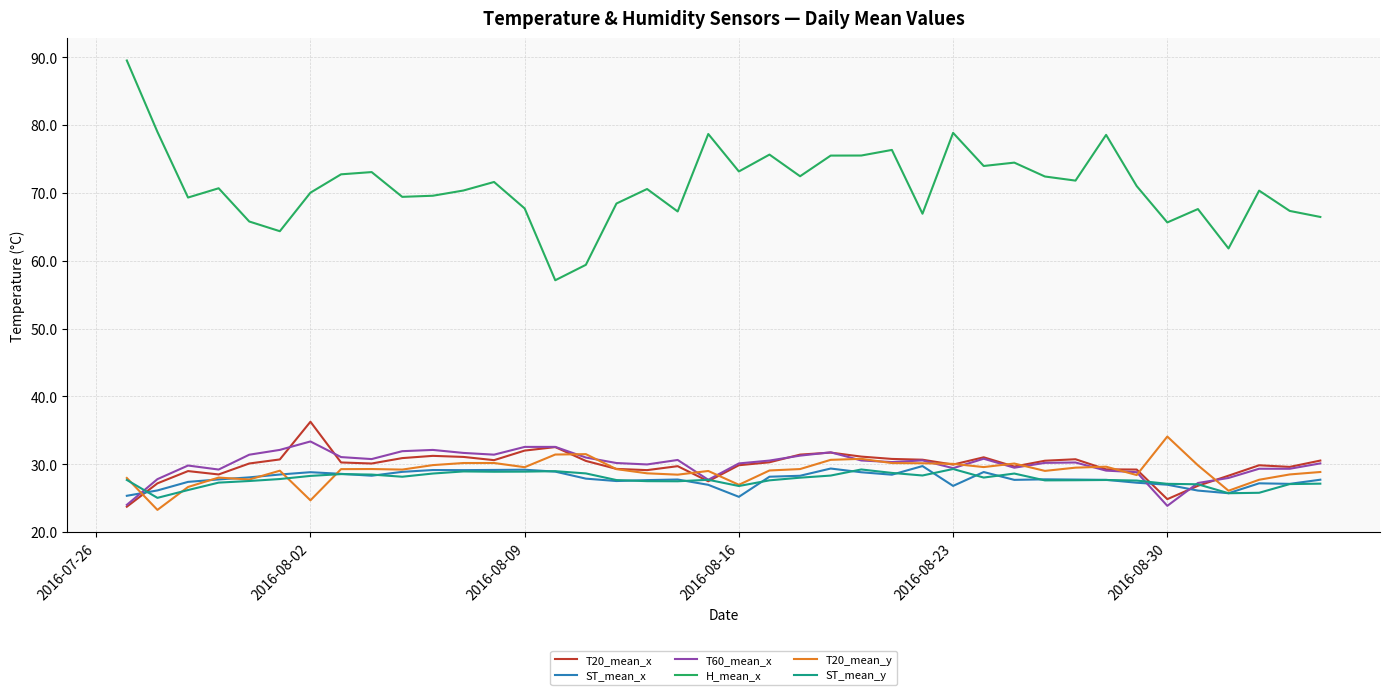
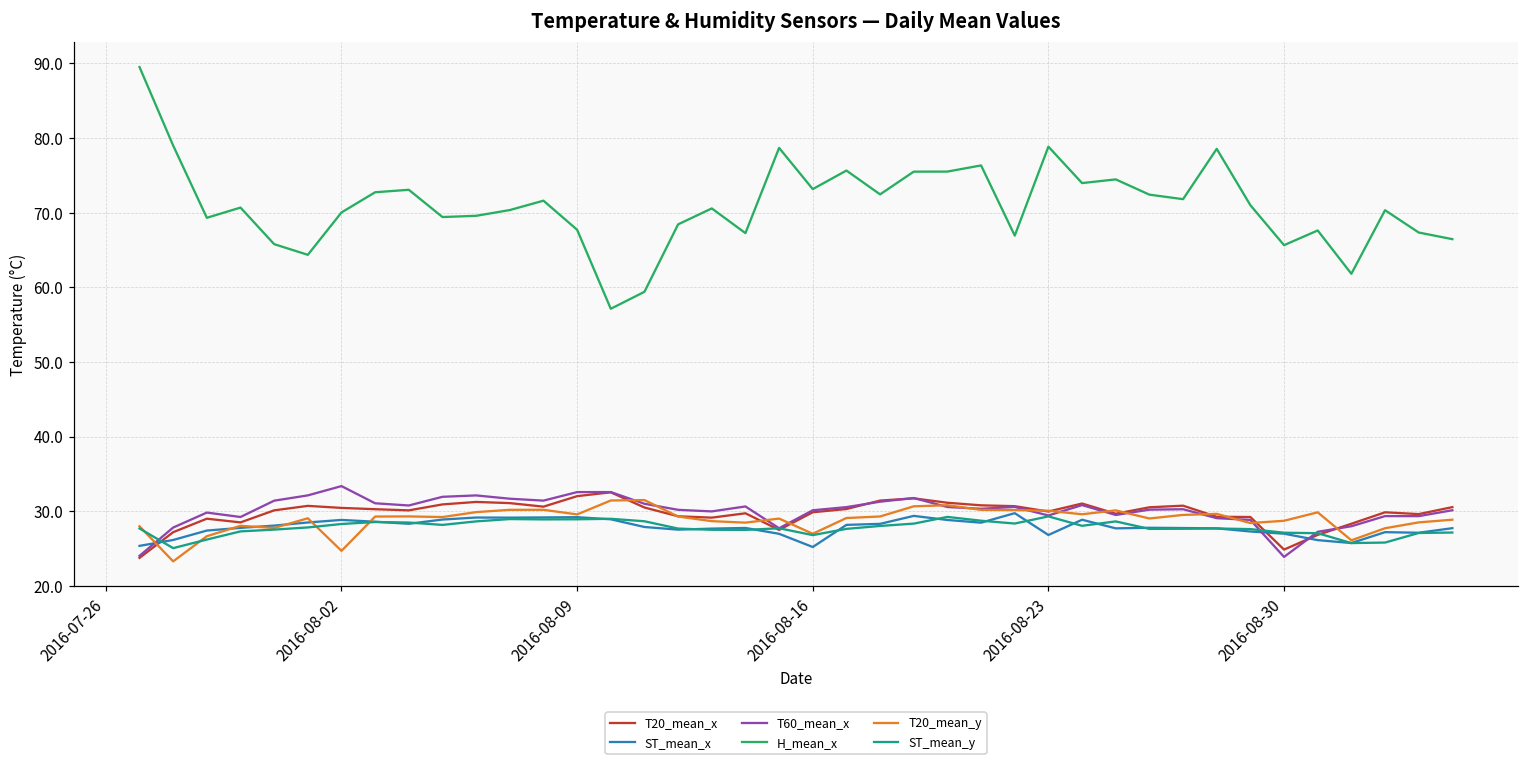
T20_mean_x, 2016-08-02: 36 -> 30
T20_mean_y, 2016-08-30: 34 -> 29
